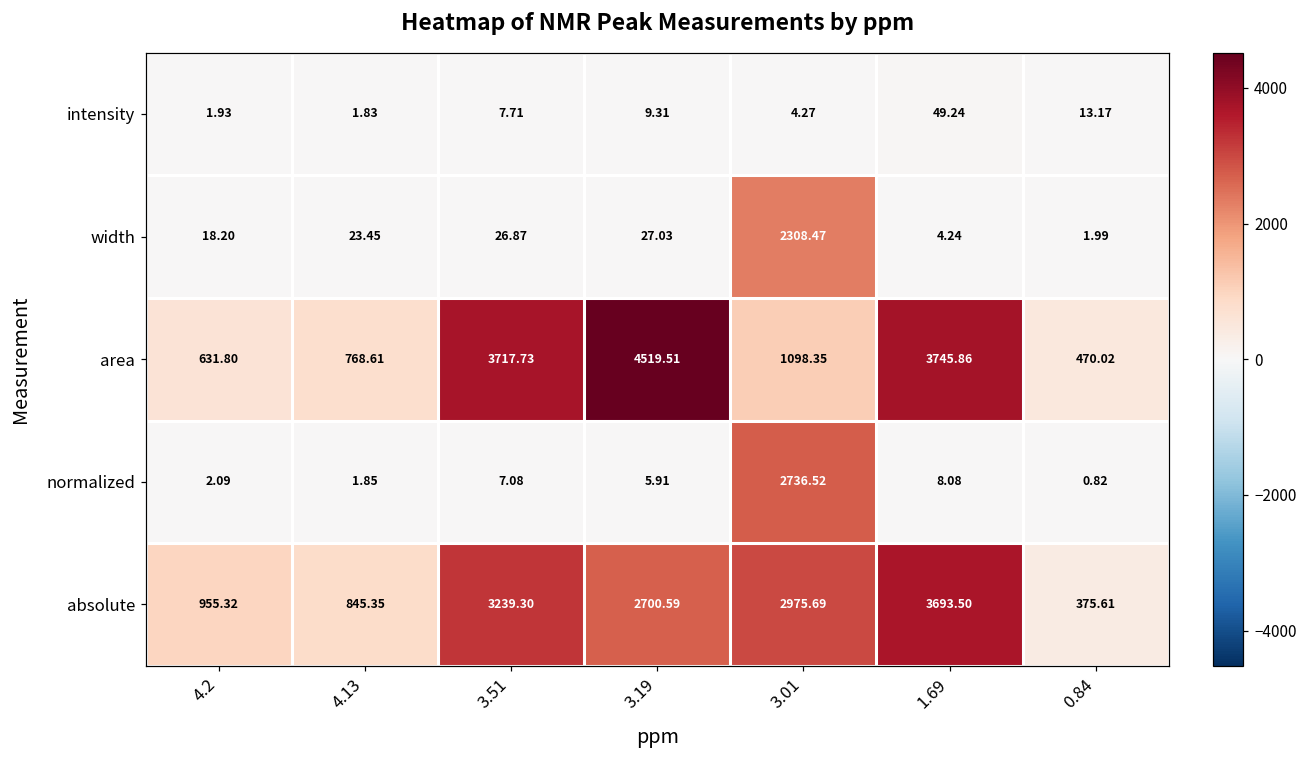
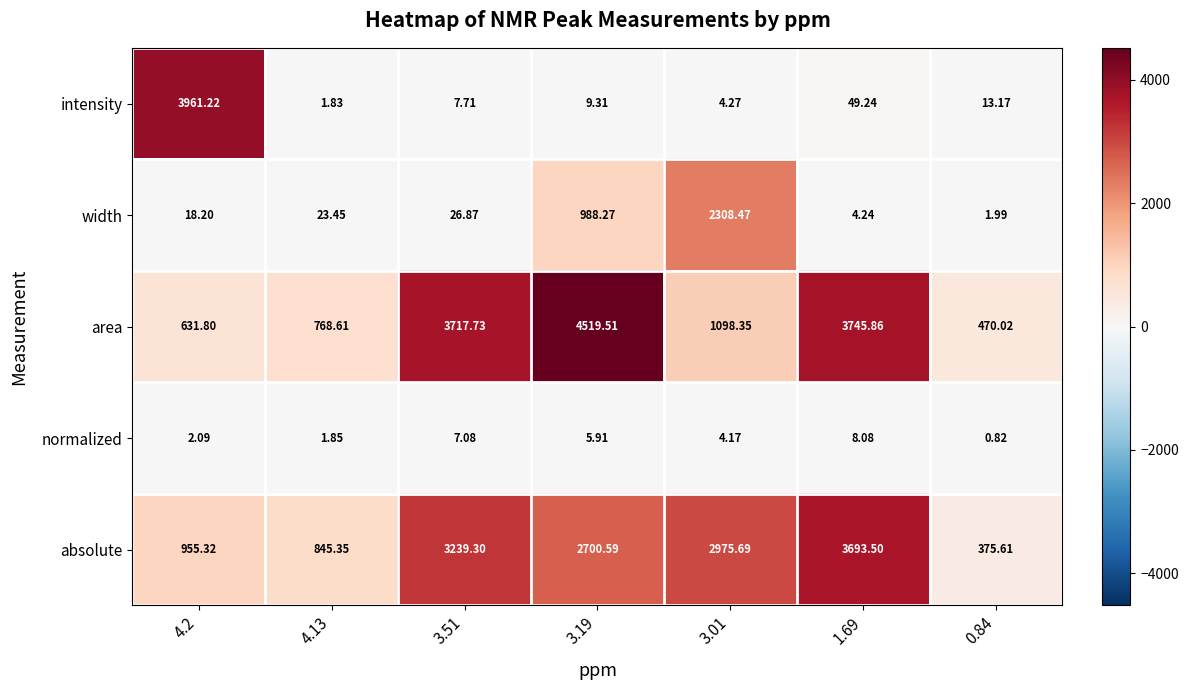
intensity, 4.2: 1.93 -> 3961.22
width, 3.19: 27.03 -> 988.27
normalized, 3.01: 2736.52 -> 4.17
